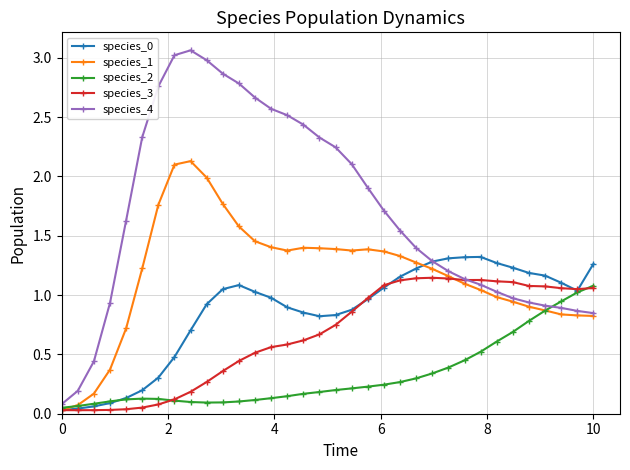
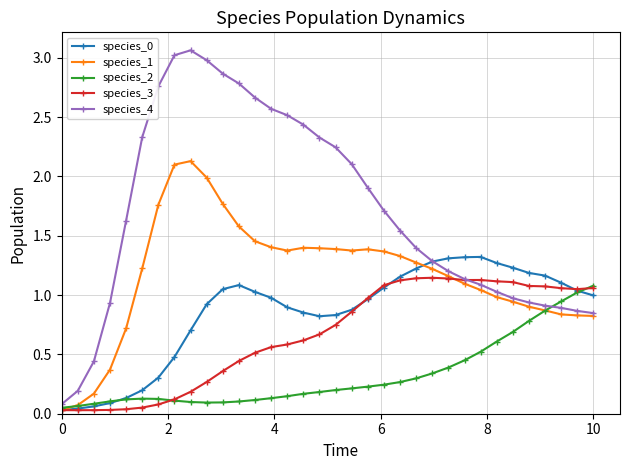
species_0, 10: 1.26 -> 1.00
